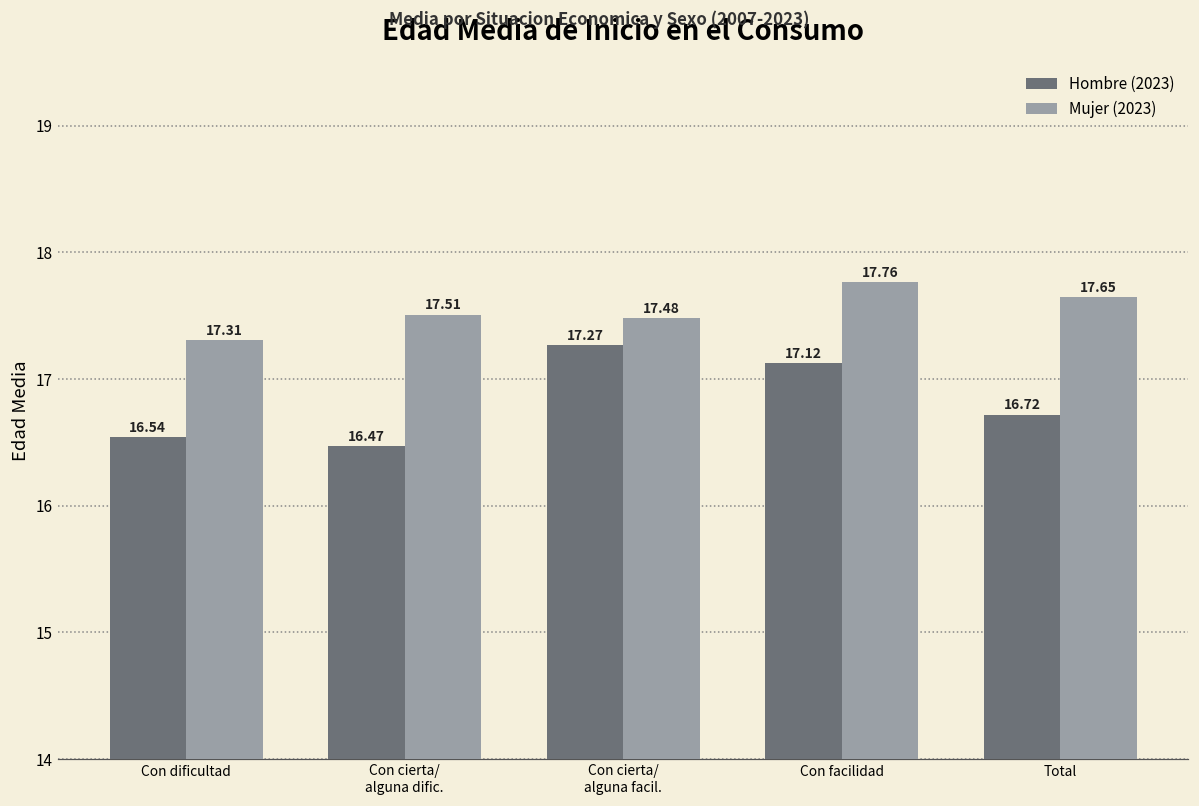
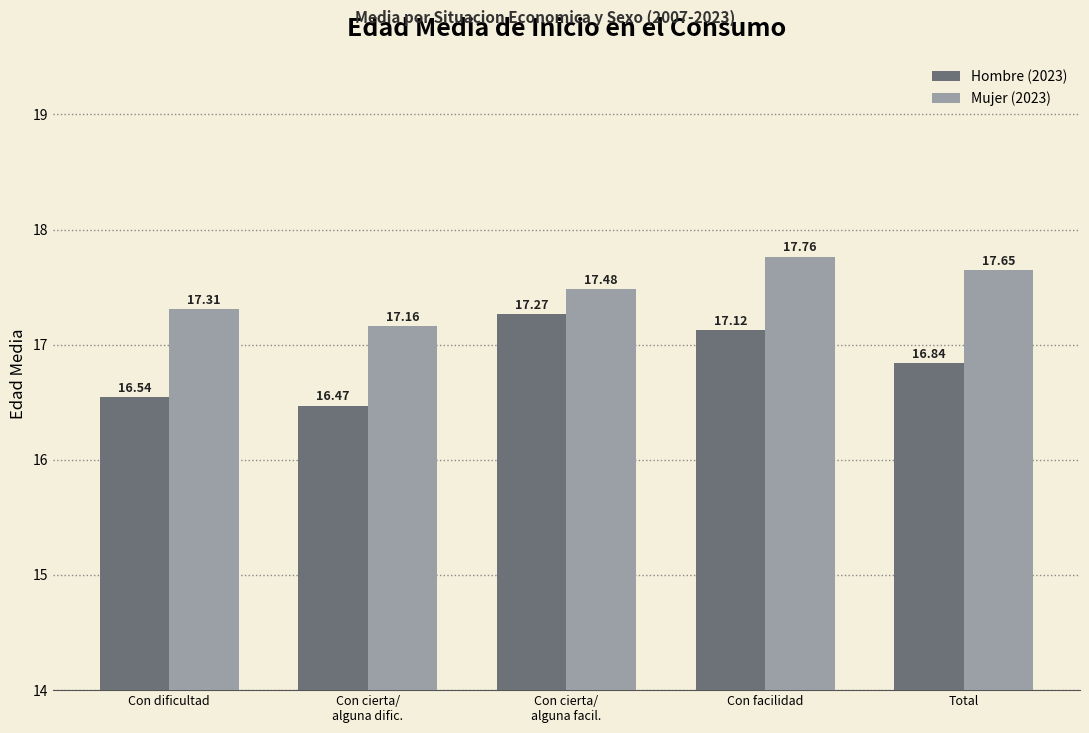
Mujer (2023), Con cierta/ alguna dific.: 17.51 -> 17.16
Hombre (2023), Total: 16.72 -> 16.84
